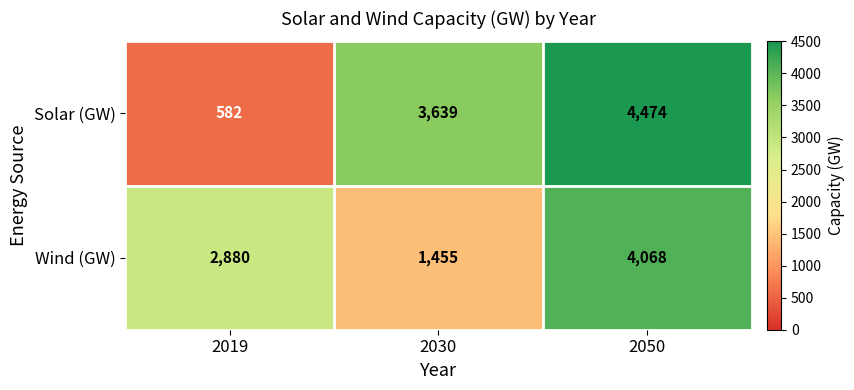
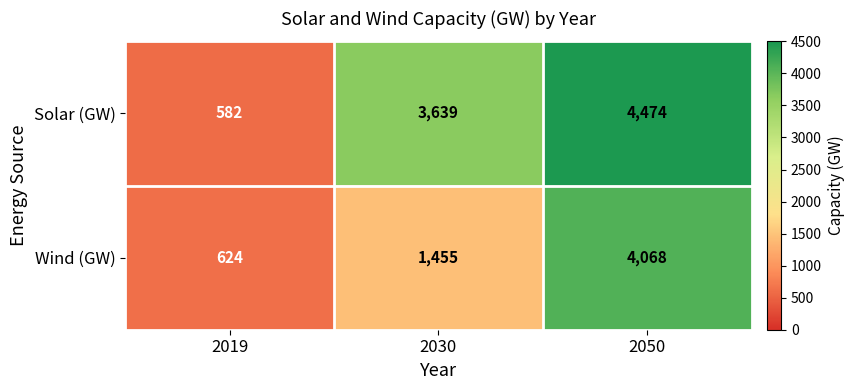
Wind (GW), 2019: 2,880 -> 624
